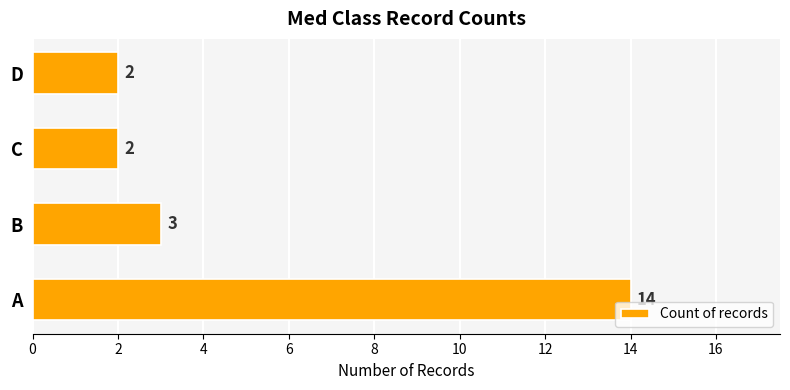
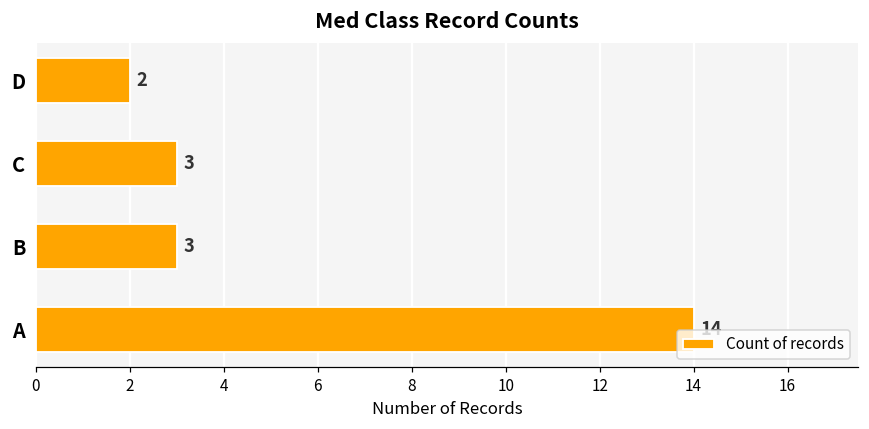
C: 2 -> 3
